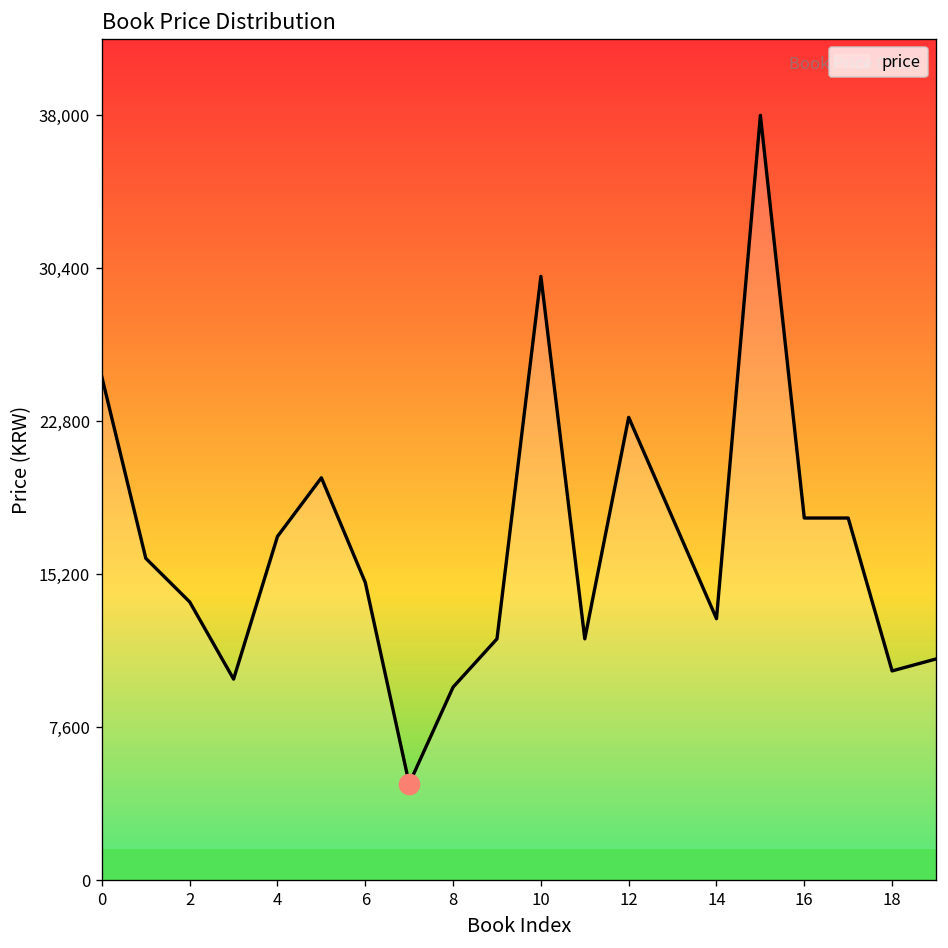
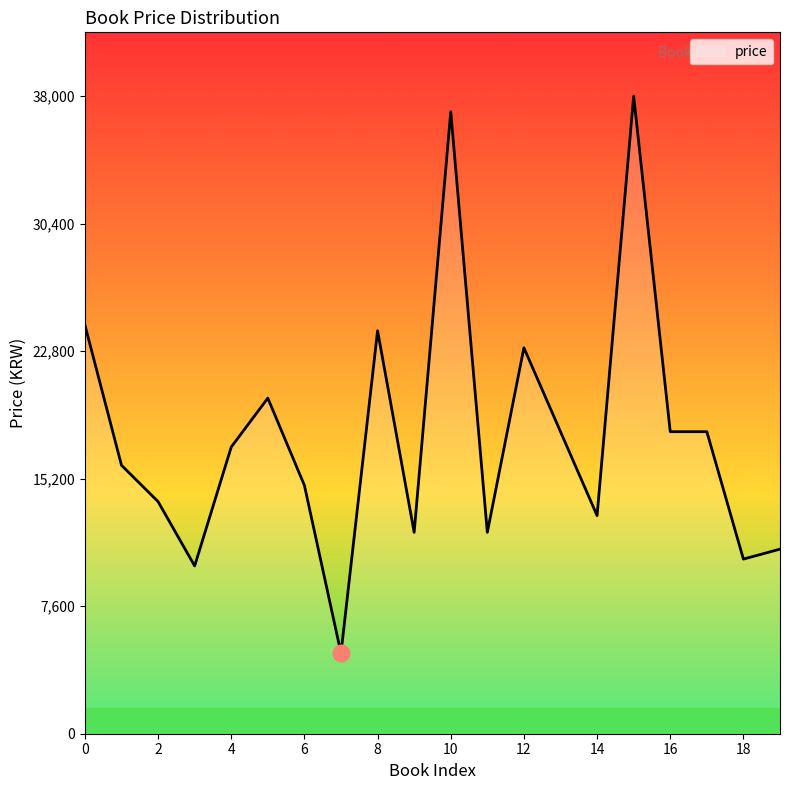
price, 0: 25,000 -> 24,400
price, 8: 9,600 -> 24,000
price, 10: 30,000 -> 37,100
